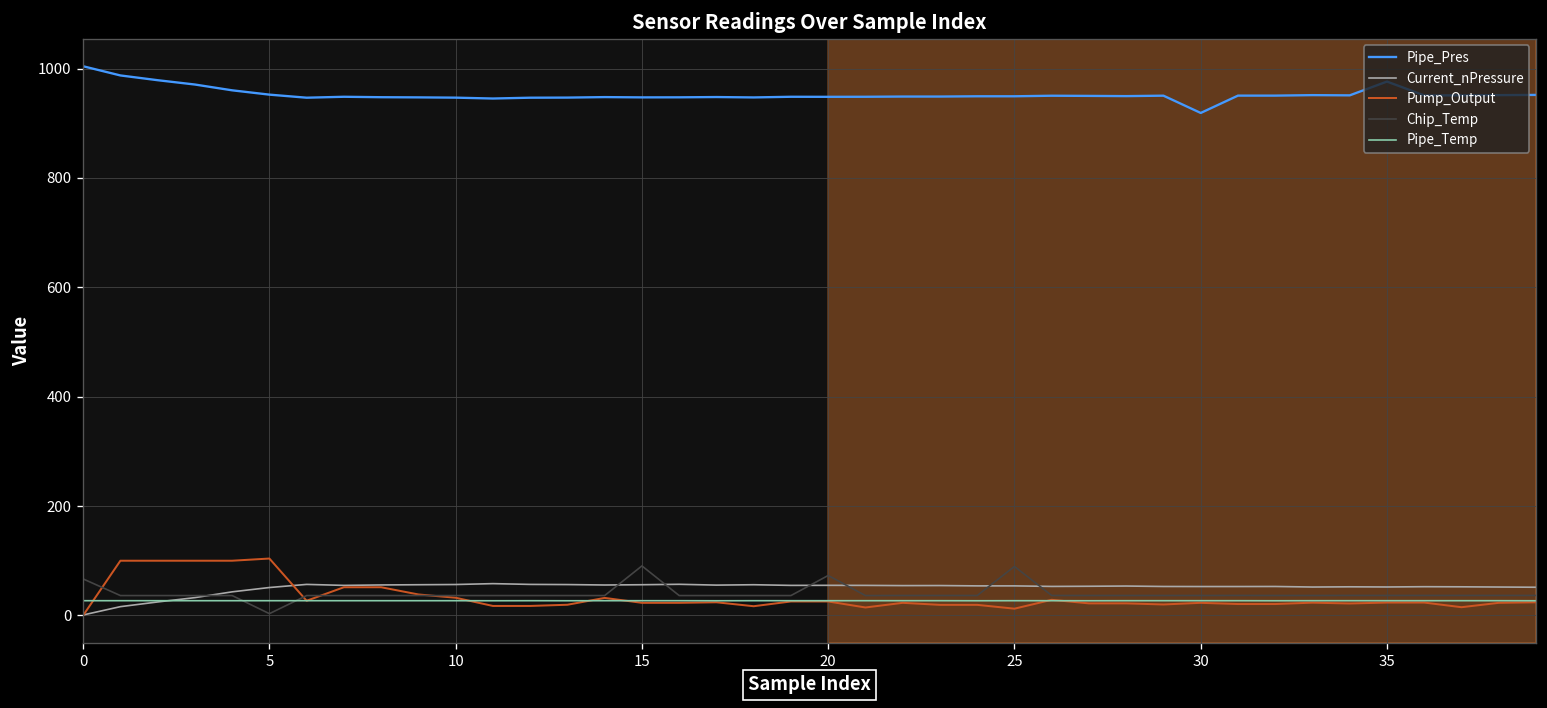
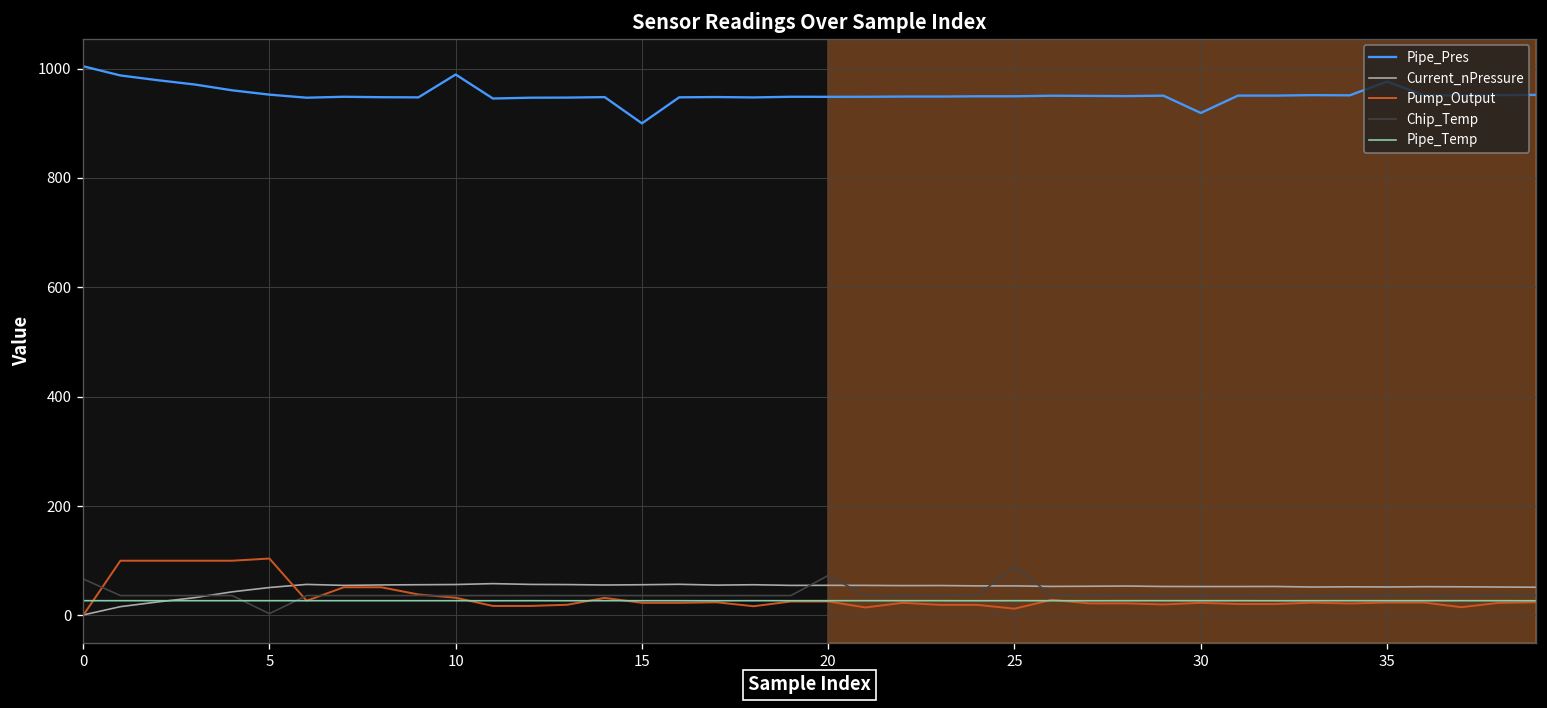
Pipe_Pres, 10: 950 -> 990
Pipe_Pres, 15: 950 -> 900
Chip_Temp, 15: 90 -> 40
